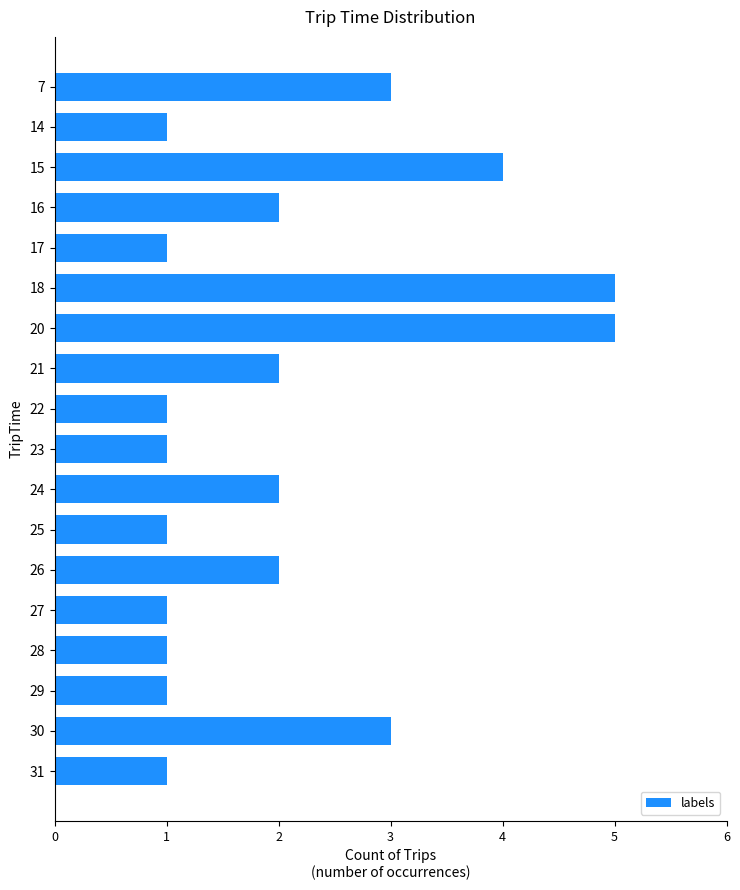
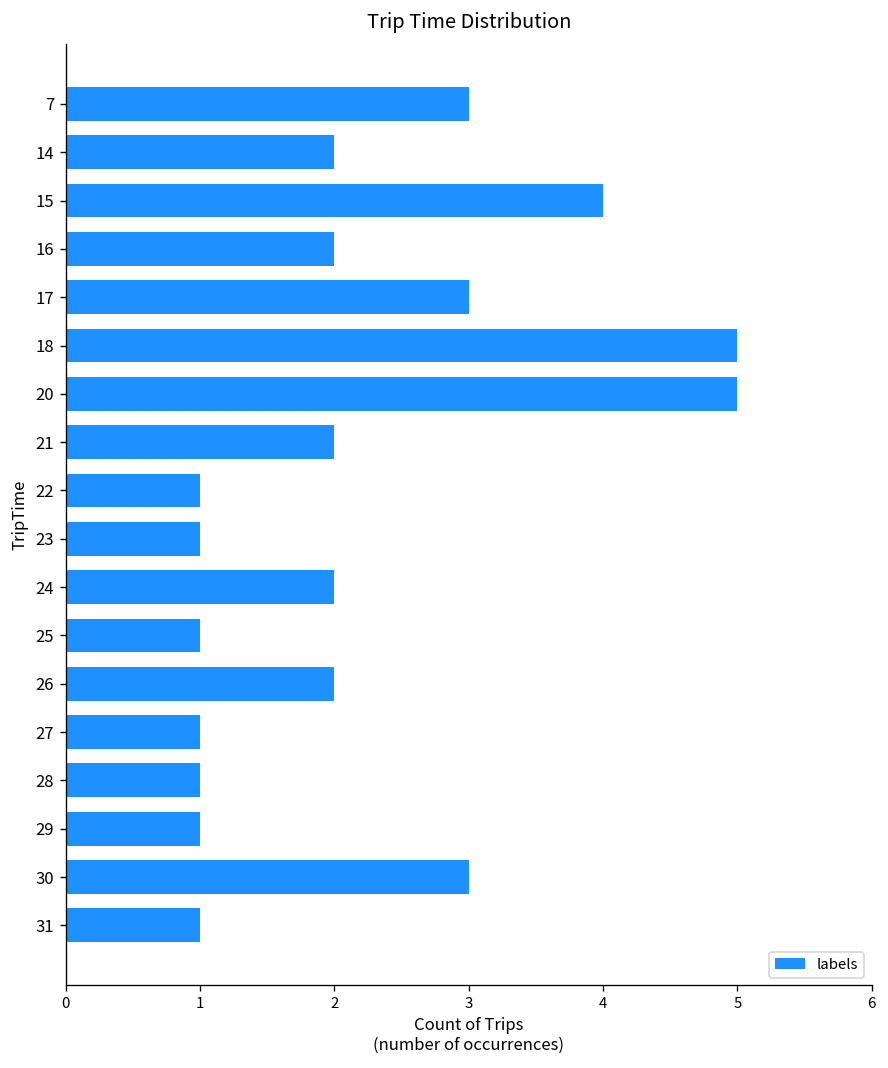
14: 1 -> 2
17: 1 -> 3
